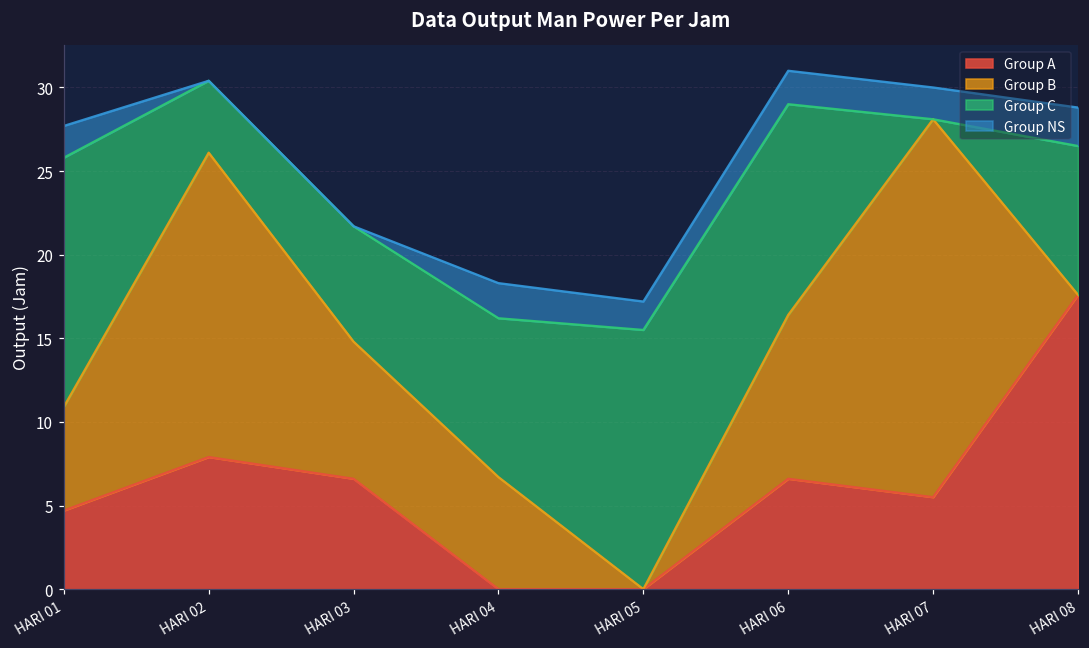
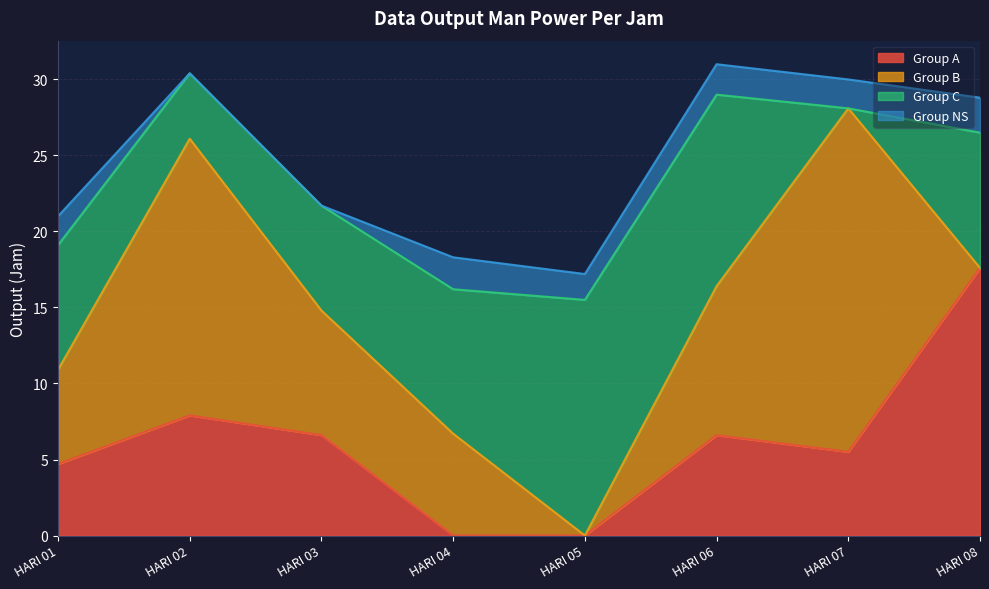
Group C, HARI 01: 14.9 -> 8.2
